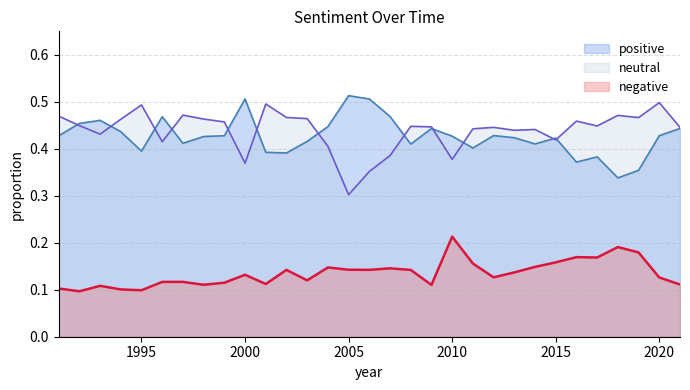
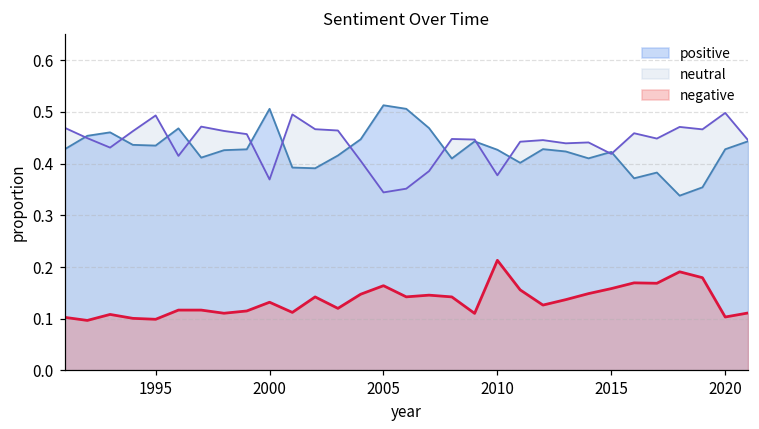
positive, 1995: 0.40 -> 0.44
neutral, 2005: 0.30 -> 0.34
negative, 2005: 0.14 -> 0.16
negative, 2020: 0.13 -> 0.10
